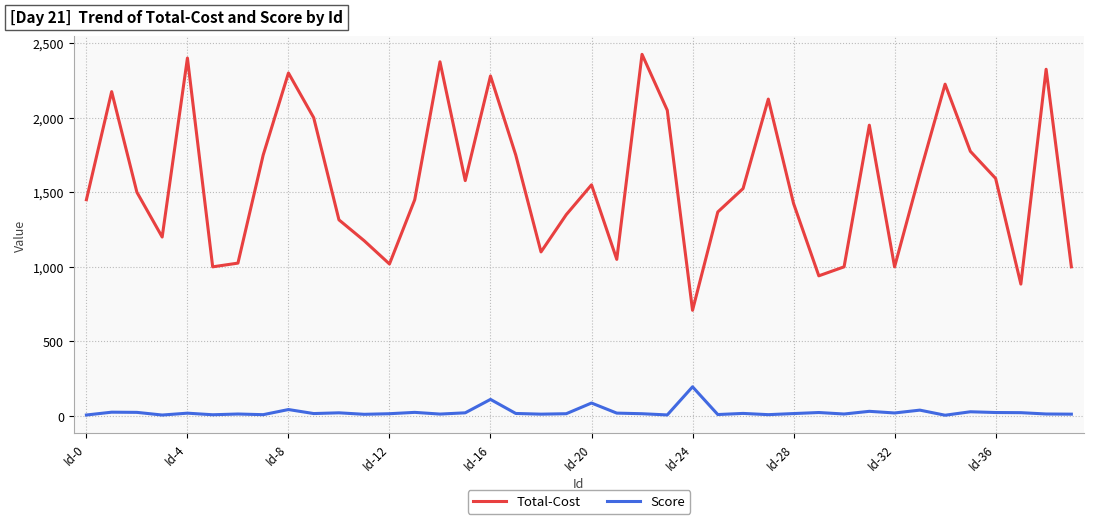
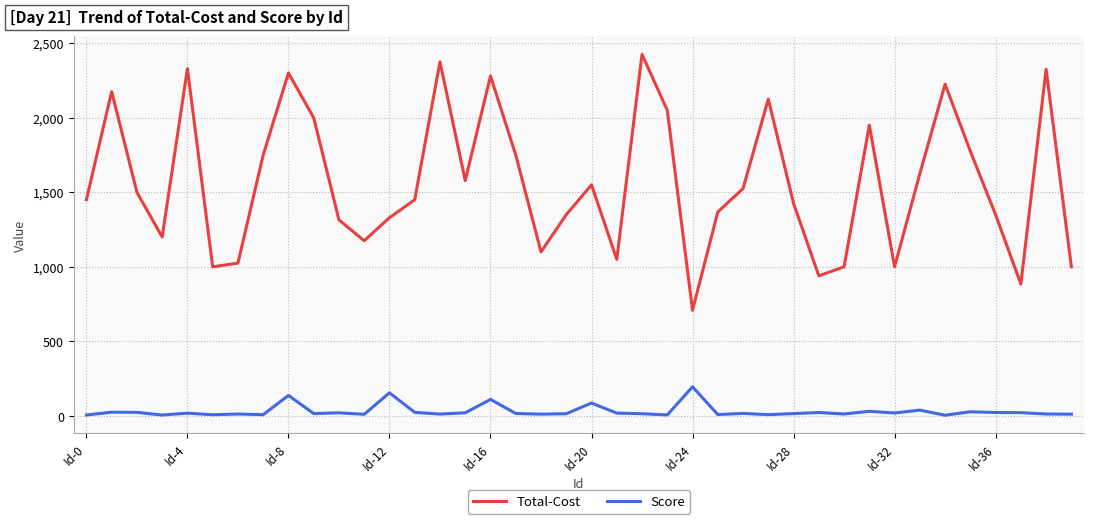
Total-Cost, Id-4: 2,400 -> 2,330
Score, Id-8: 40 -> 140
Total-Cost, Id-12: 1,020 -> 1,330
Score, Id-12: 20 -> 160
Total-Cost, Id-36: 1,590 -> 1,350
